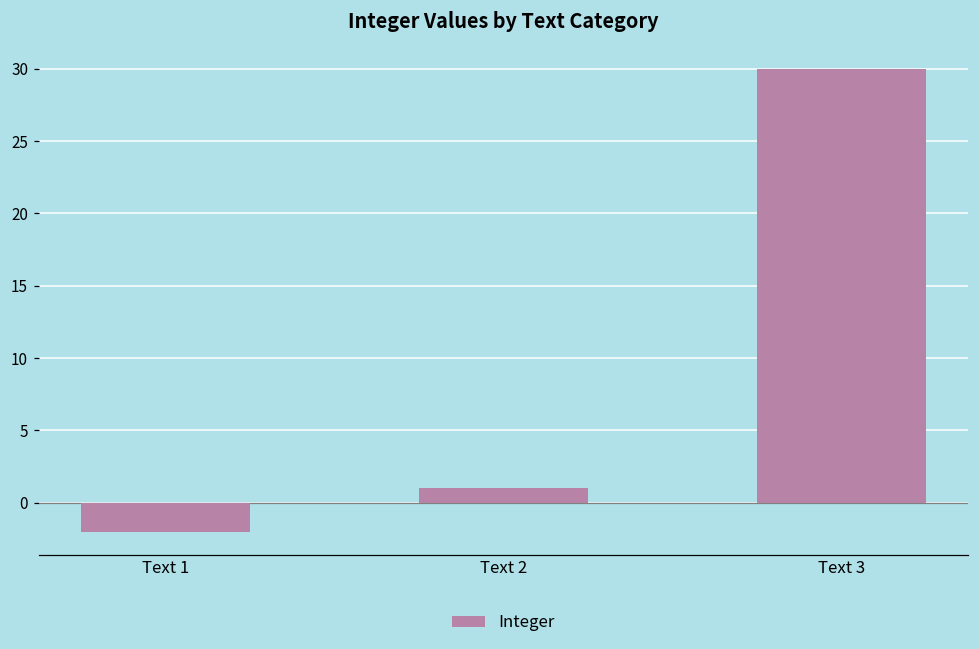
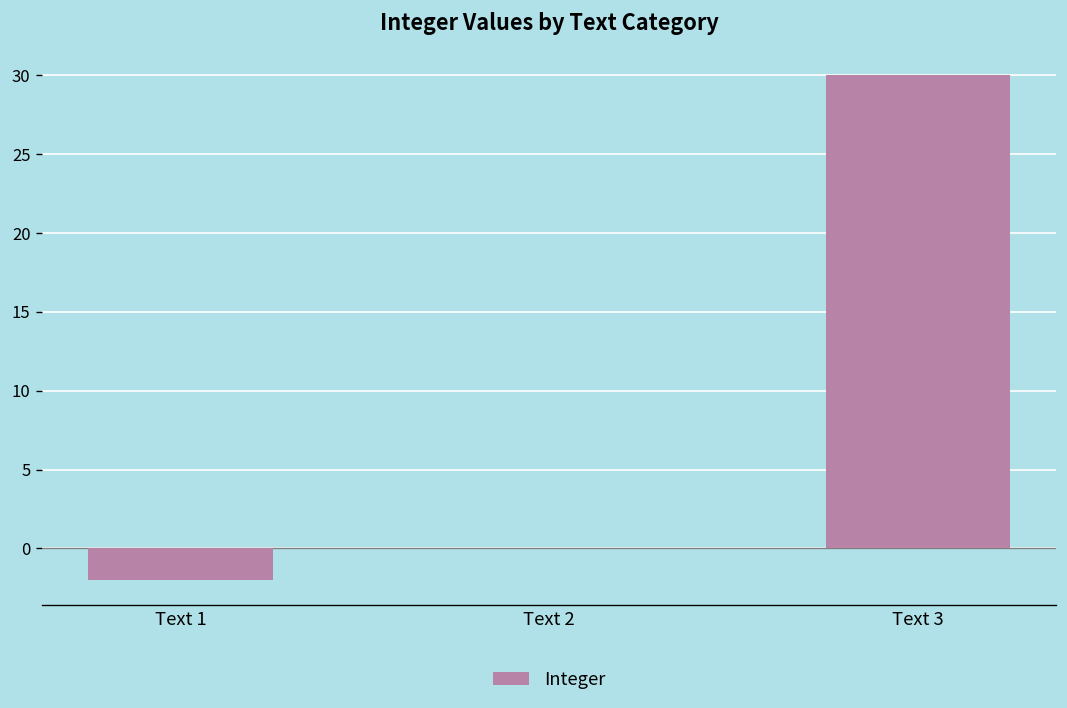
Text 2: 1 -> 0
